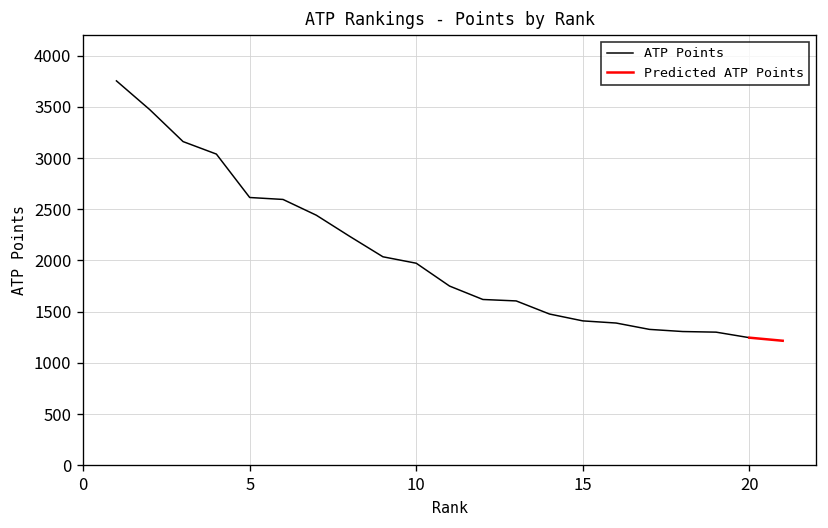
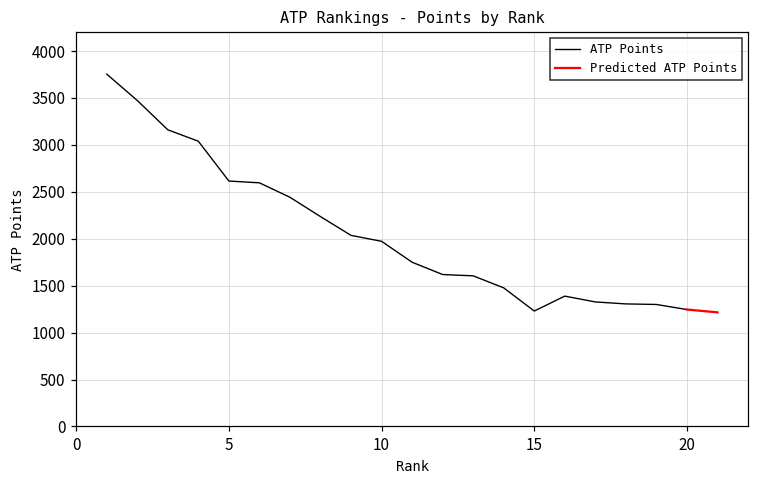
ATP Points, 15: 1400 -> 1200
